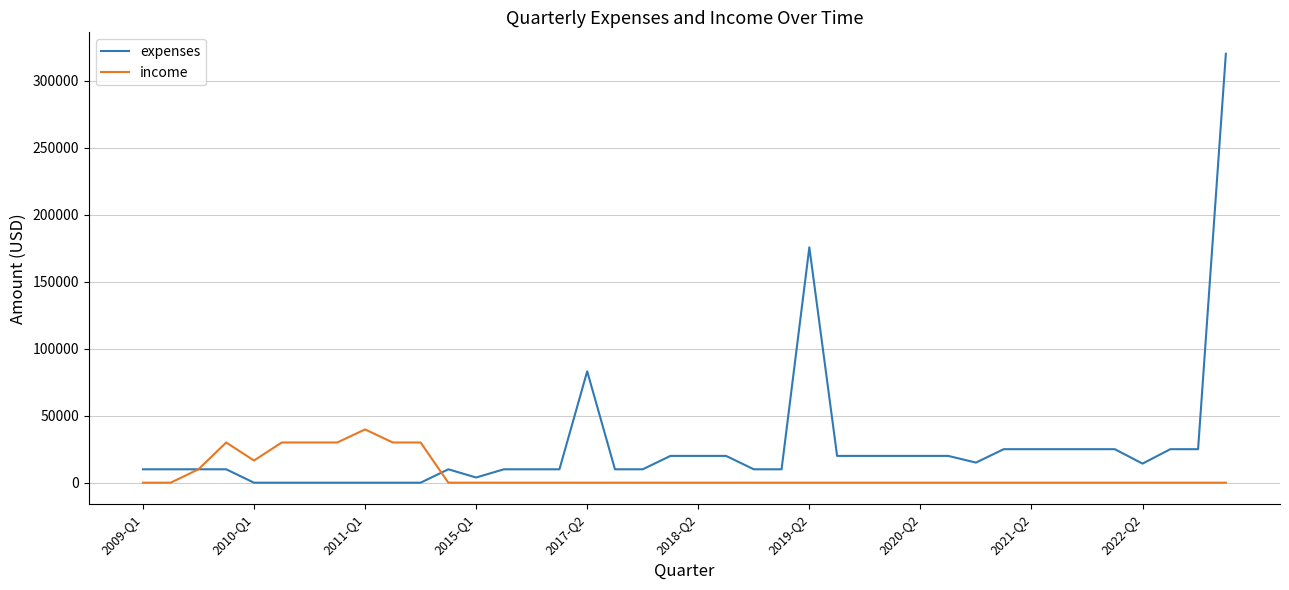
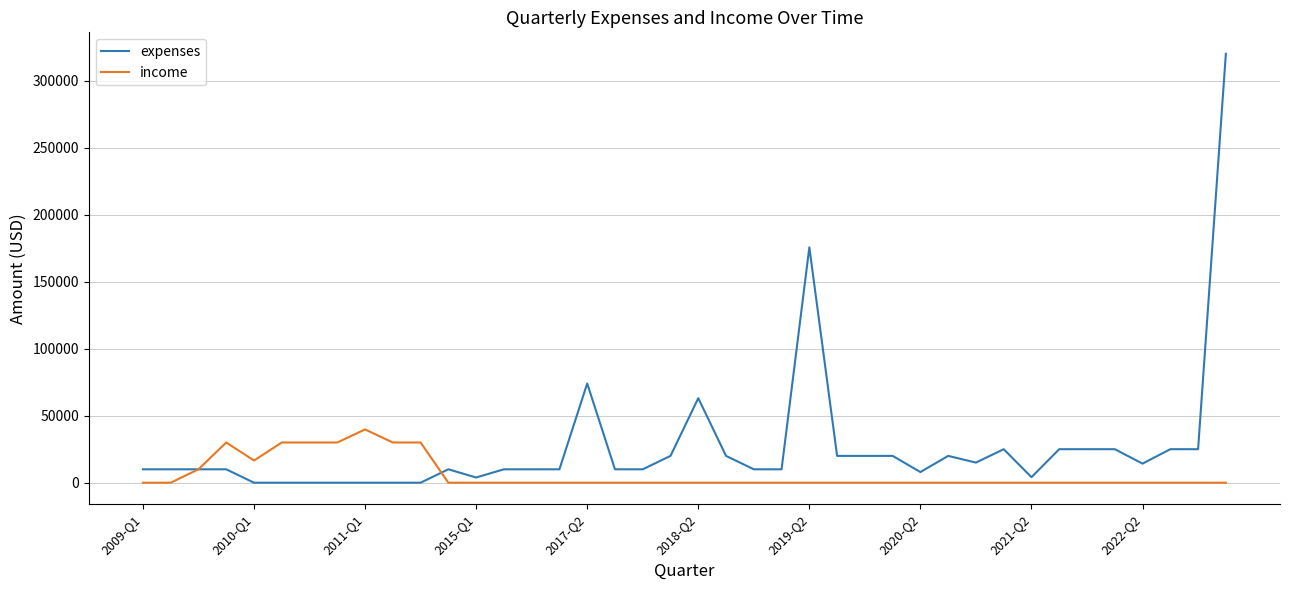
expenses, 2017-Q2: 83000 -> 74000
expenses, 2018-Q2: 20000 -> 63000
expenses, 2020-Q2: 20000 -> 8000
expenses, 2021-Q2: 25000 -> 4000
